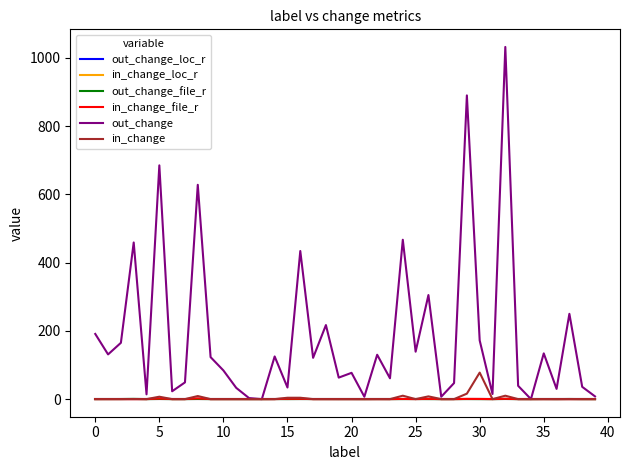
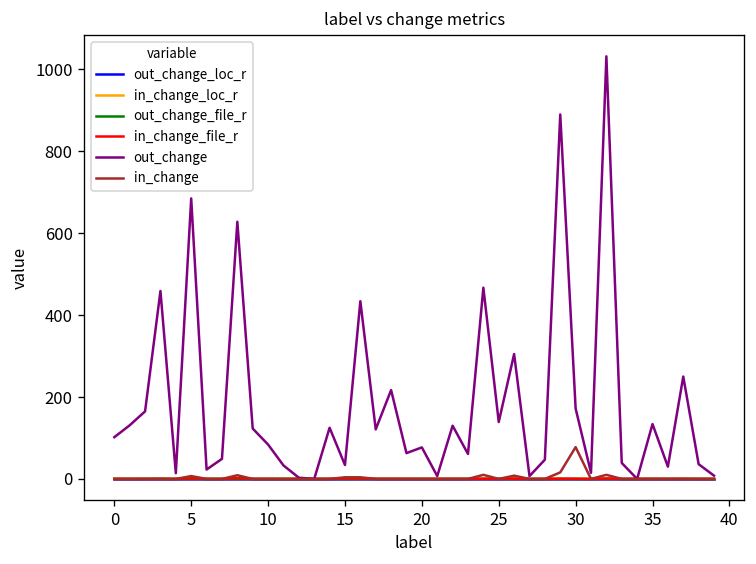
out_change, 0: 190 -> 100
